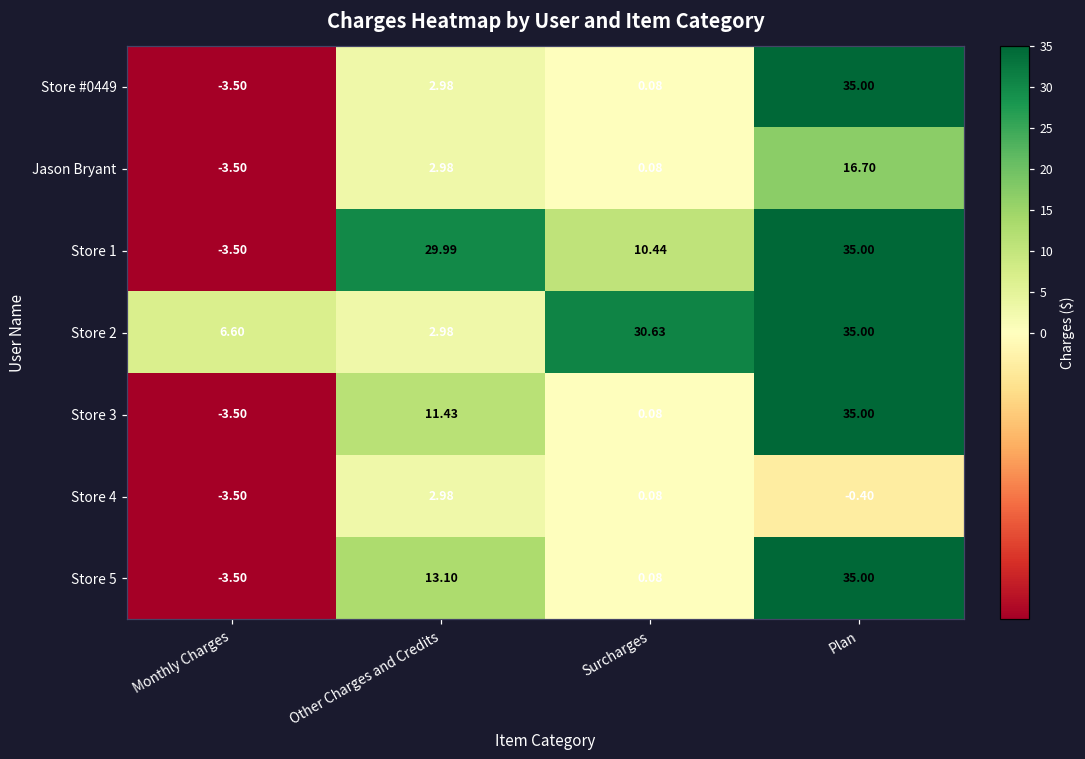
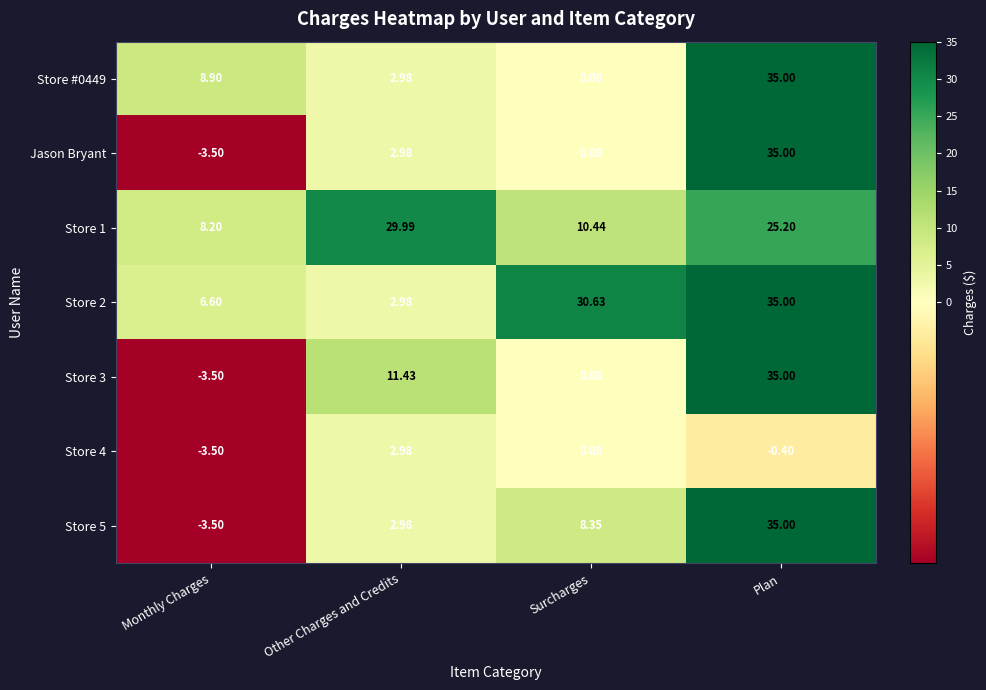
Store #0449, Monthly Charges: -3.50 -> 8.90
Jason Bryant, Plan: 16.70 -> 35.00
Store 1, Monthly Charges: -3.50 -> 8.20
Store 1, Plan: 35.00 -> 25.20
Store 5, Other Charges and Credits: 13.10 -> 2.98
Store 5, Surcharges: 0.08 -> 8.35
